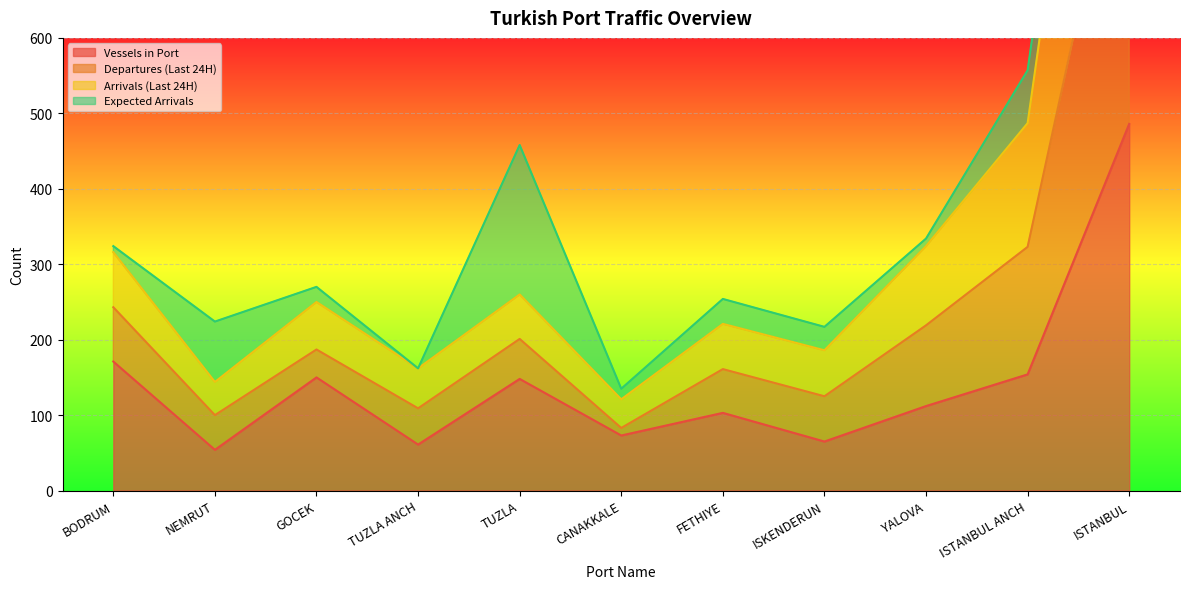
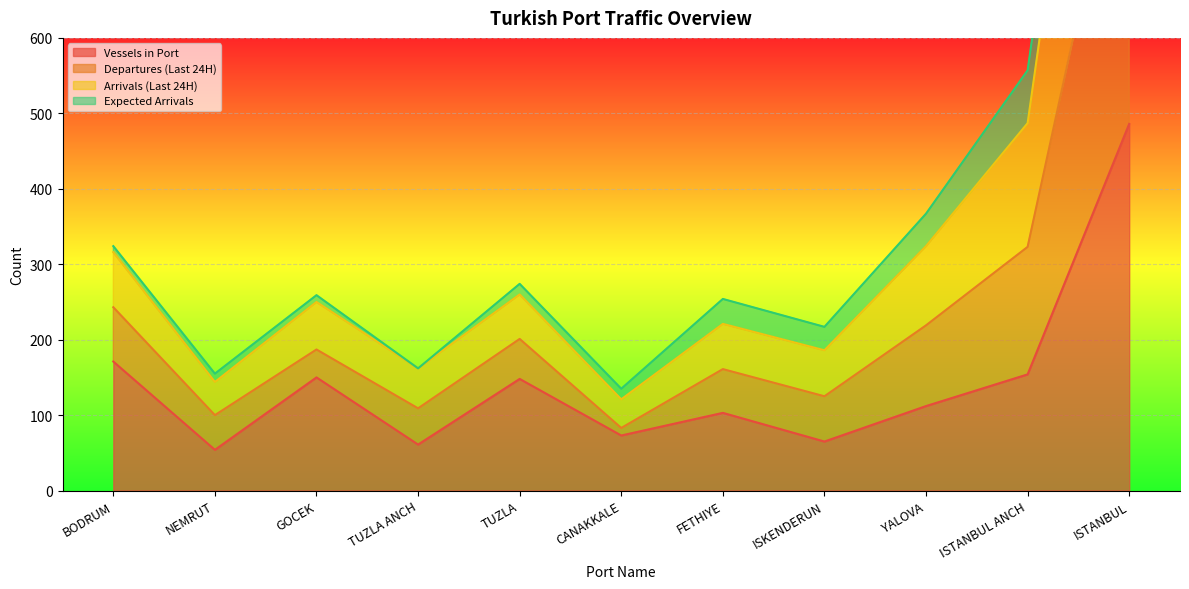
Expected Arrivals, NEMRUT: 80 -> 10
Expected Arrivals, GOCEK: 20 -> 10
Expected Arrivals, TUZLA: 200 -> 10
Expected Arrivals, YALOVA: 10 -> 40
